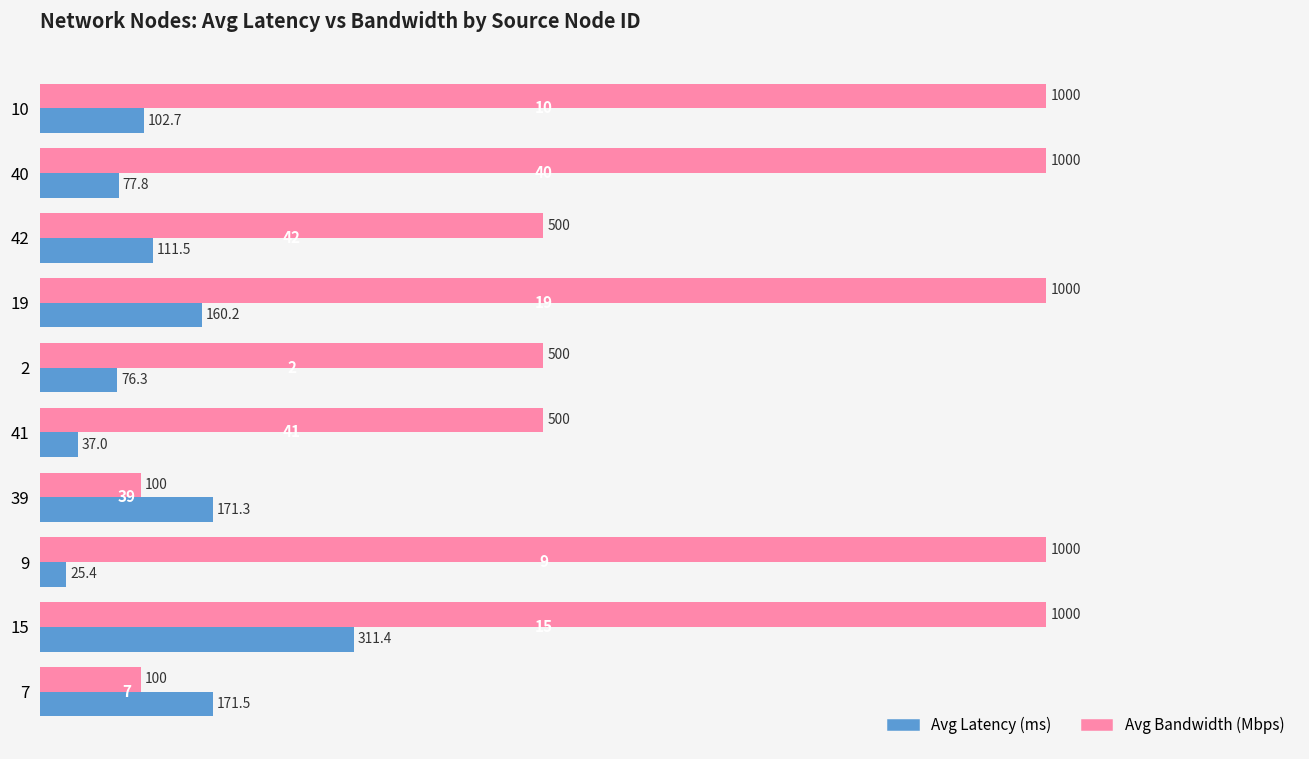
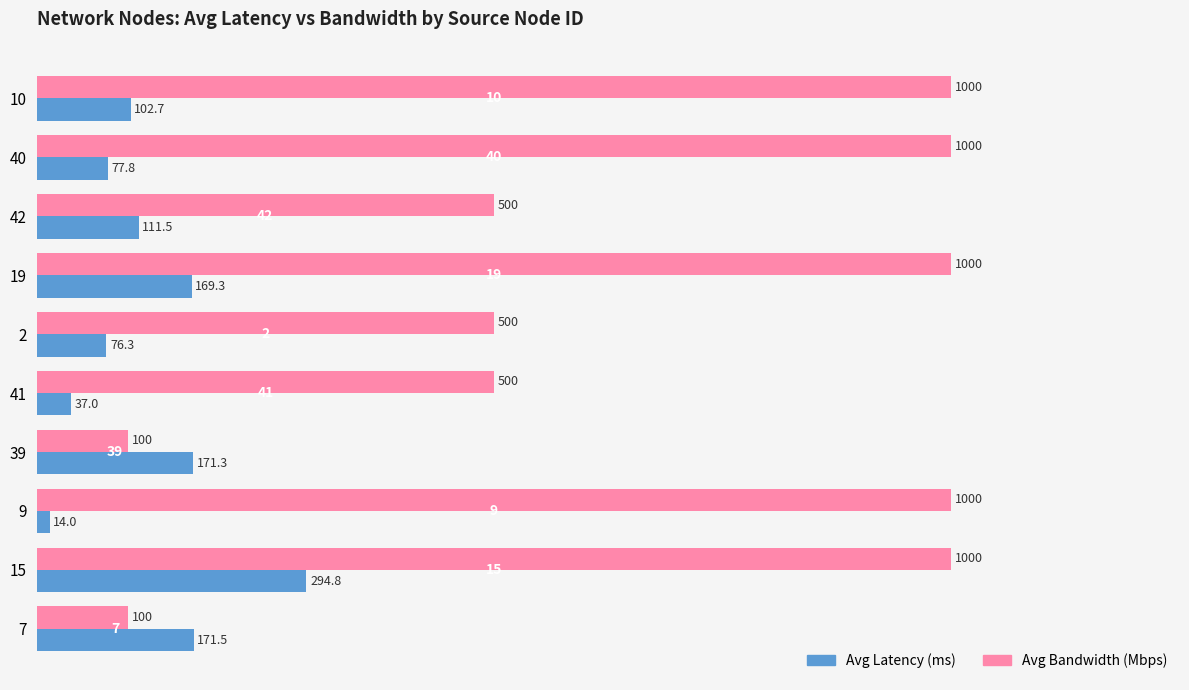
Avg Latency (ms), 19: 160.2 -> 169.3
Avg Latency (ms), 9: 25.4 -> 14.0
Avg Latency (ms), 15: 311.4 -> 294.8
